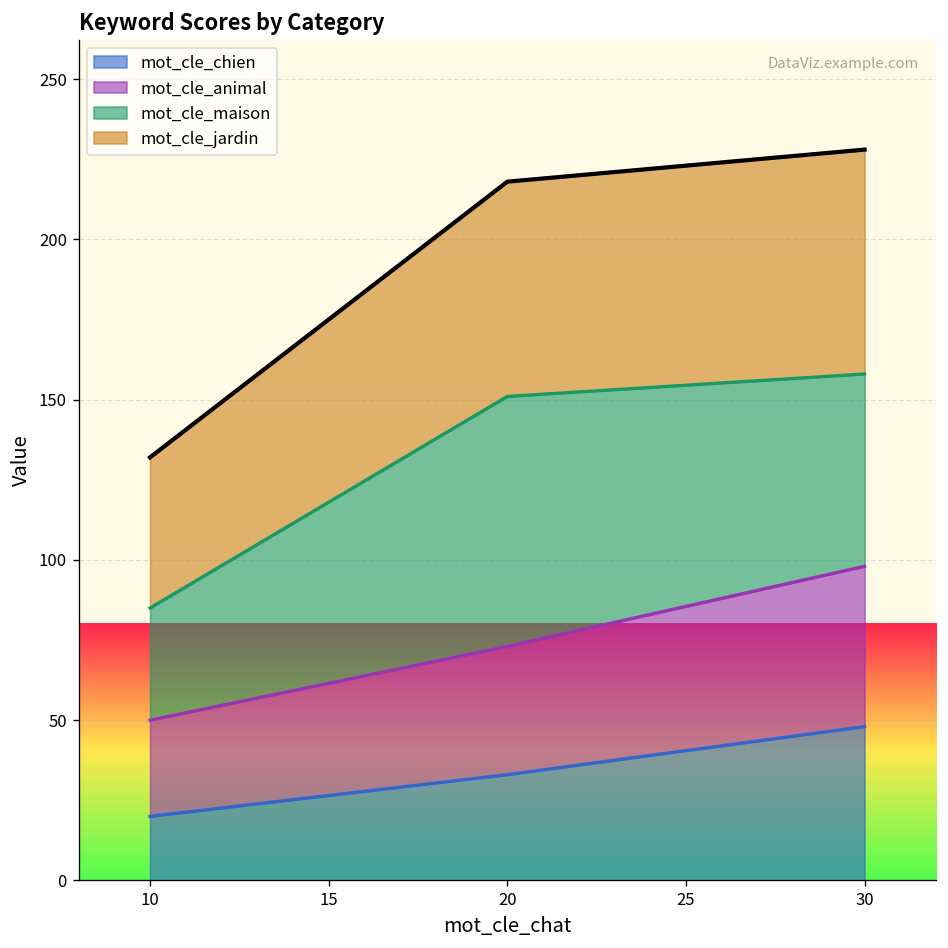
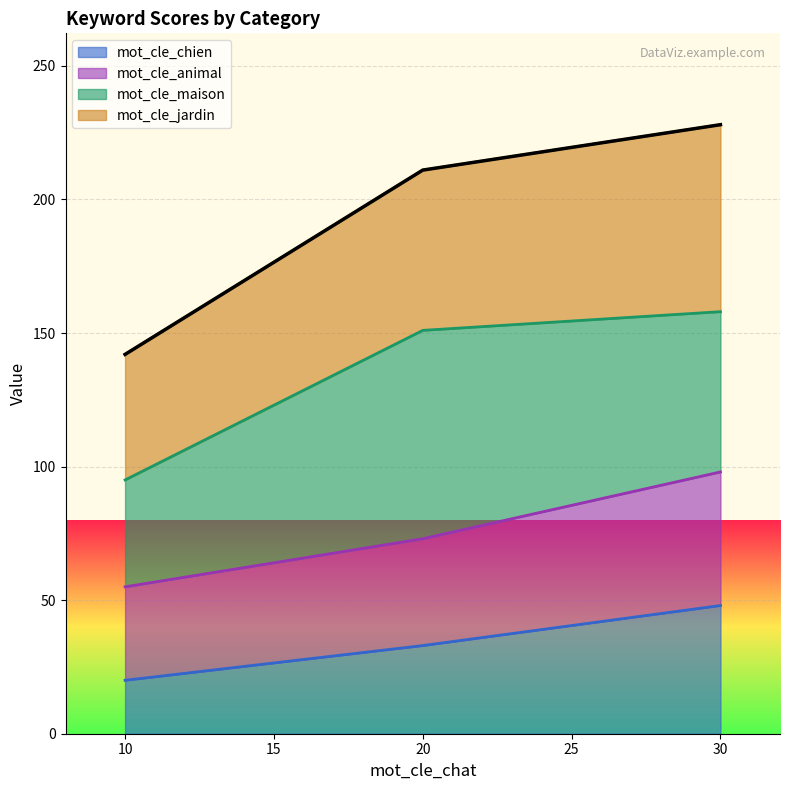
mot_cle_animal, 10: 30 -> 35
mot_cle_maison, 10: 35 -> 40
mot_cle_jardin, 20: 67 -> 60
